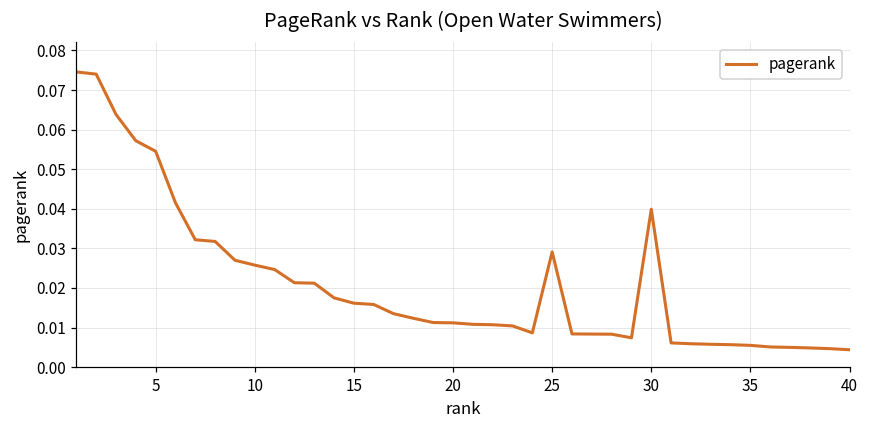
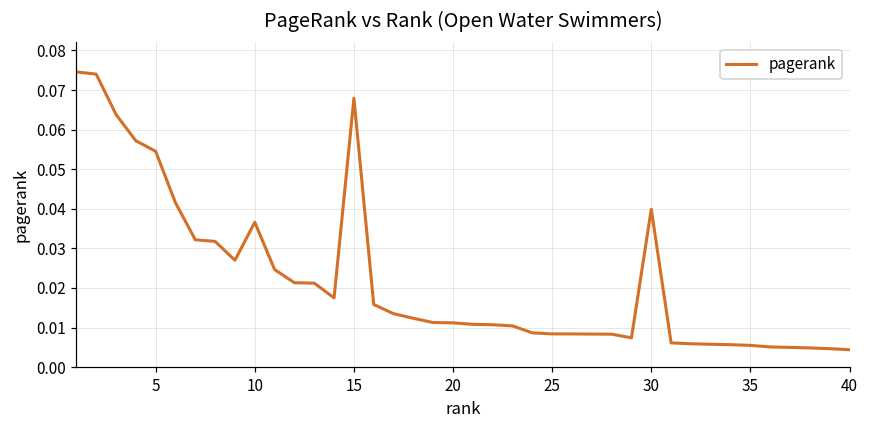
10: 0.026 -> 0.037
15: 0.016 -> 0.068
25: 0.029 -> 0.008
